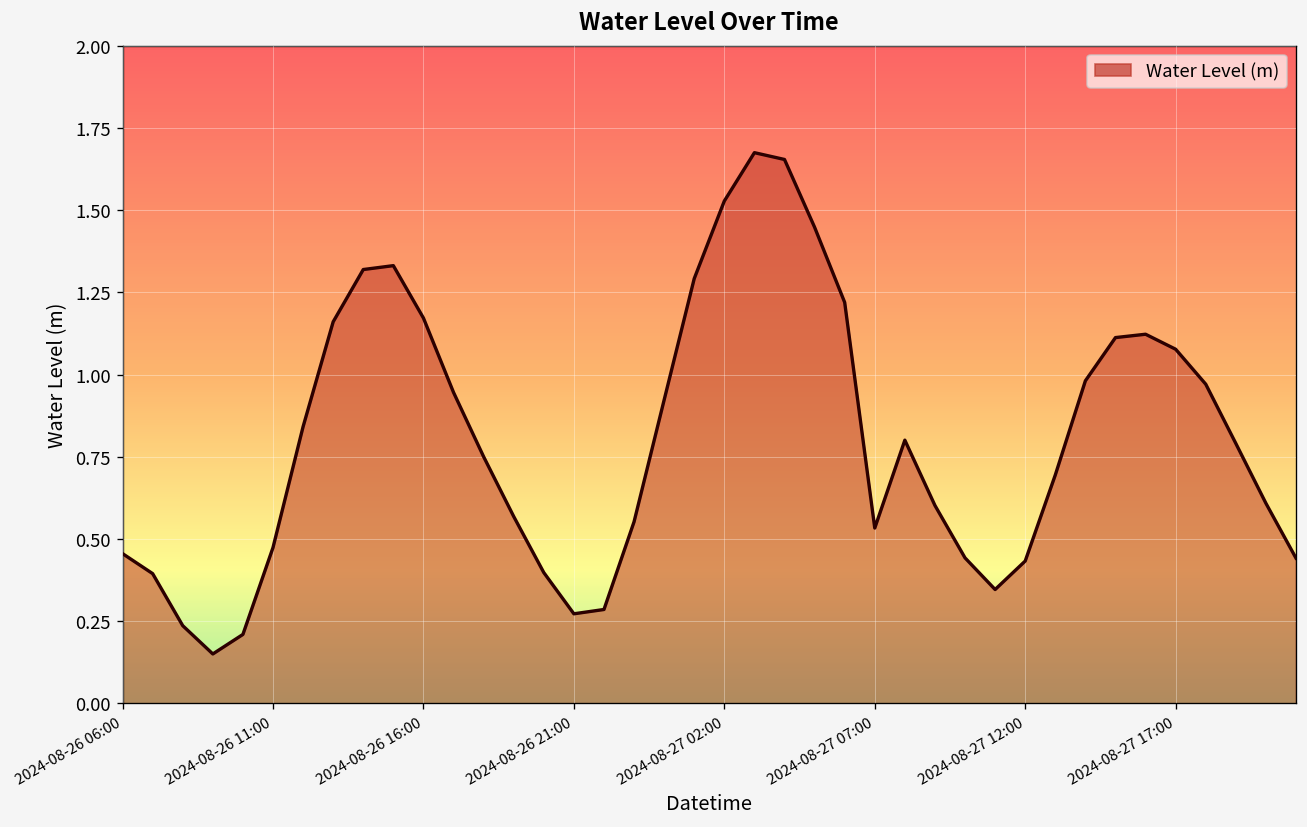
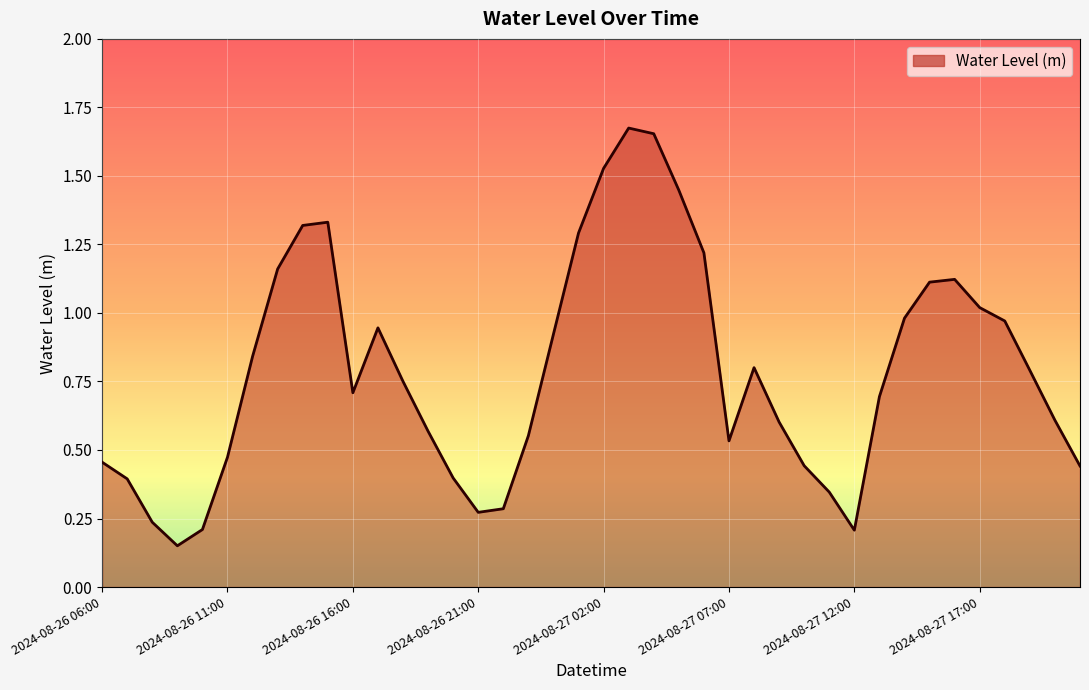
2024-08-26 16:00: 1.17 -> 0.71
2024-08-27 12:00: 0.43 -> 0.21
2024-08-27 17:00: 1.08 -> 1.02
